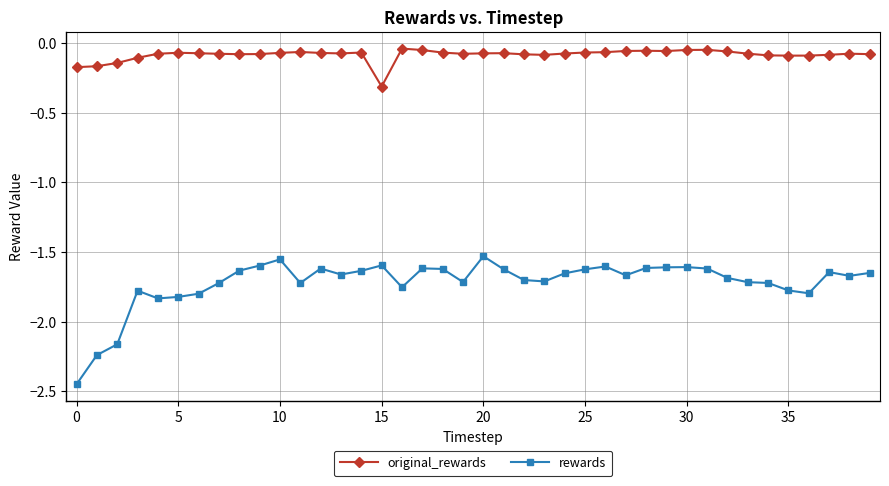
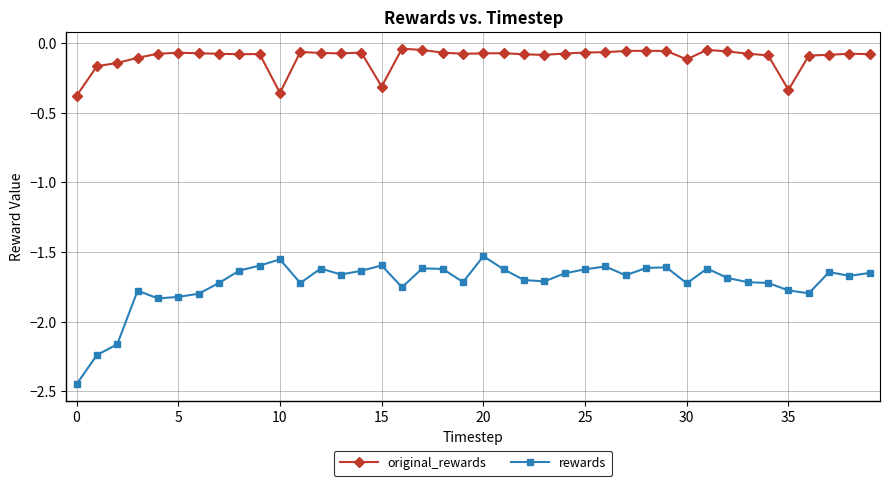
original_rewards, 0: -0.17 -> -0.38
original_rewards, 10: -0.07 -> -0.36
original_rewards, 30: -0.05 -> -0.12
rewards, 30: -1.61 -> -1.73
original_rewards, 35: -0.09 -> -0.34
